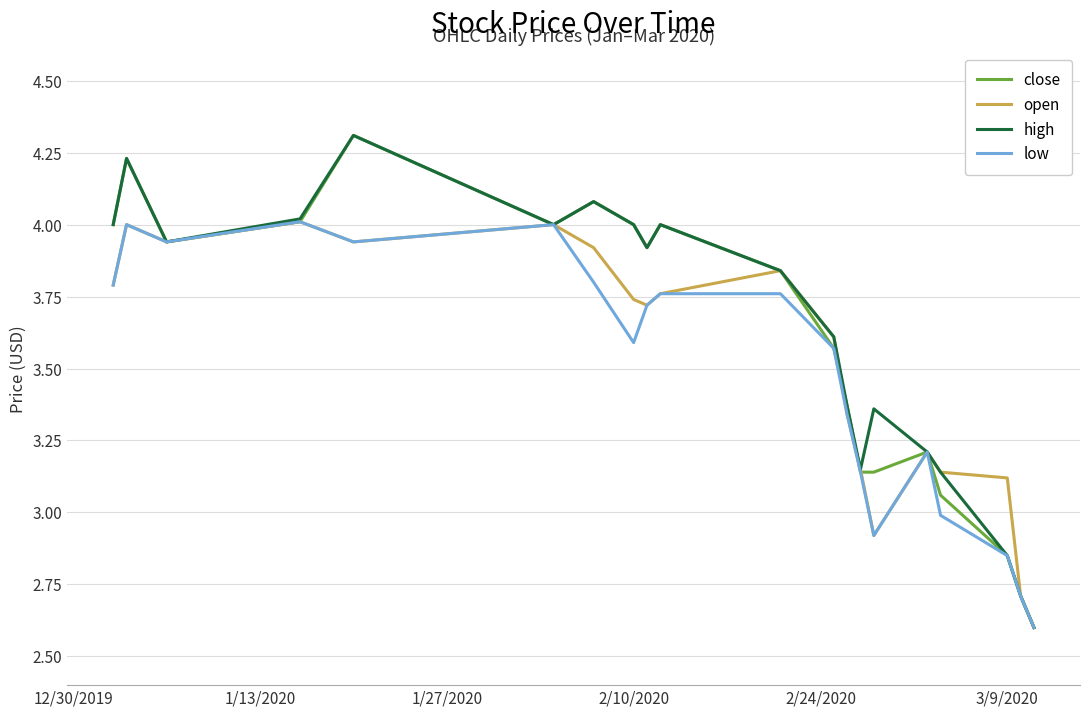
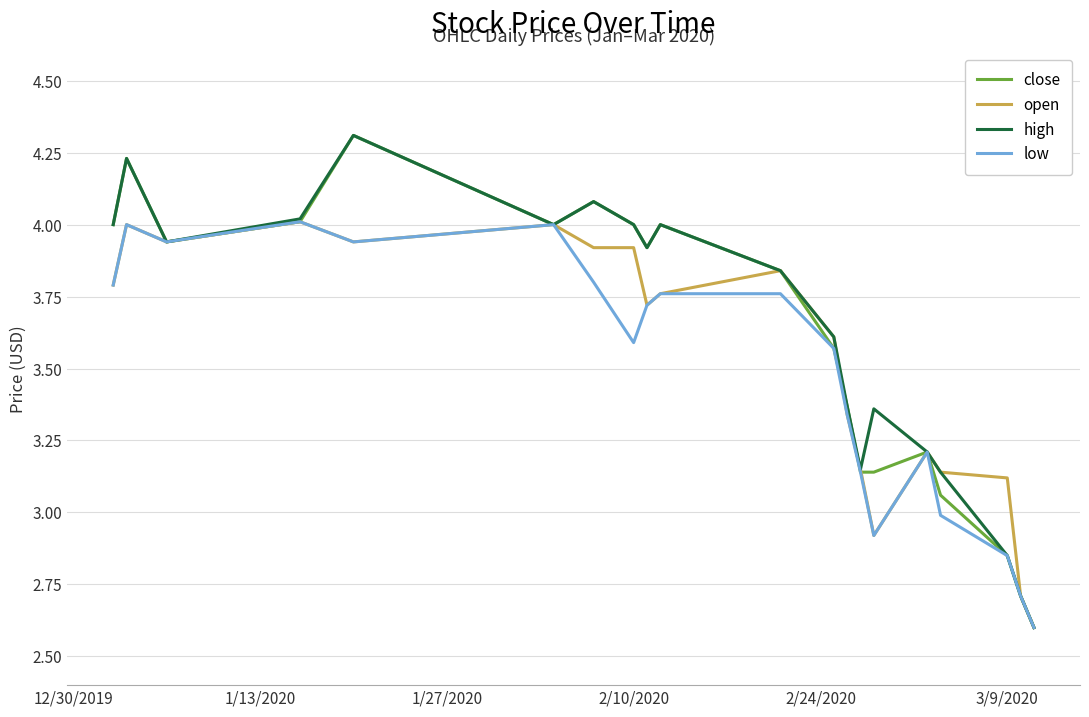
open, 2/10/2020: 3.74 -> 3.92
